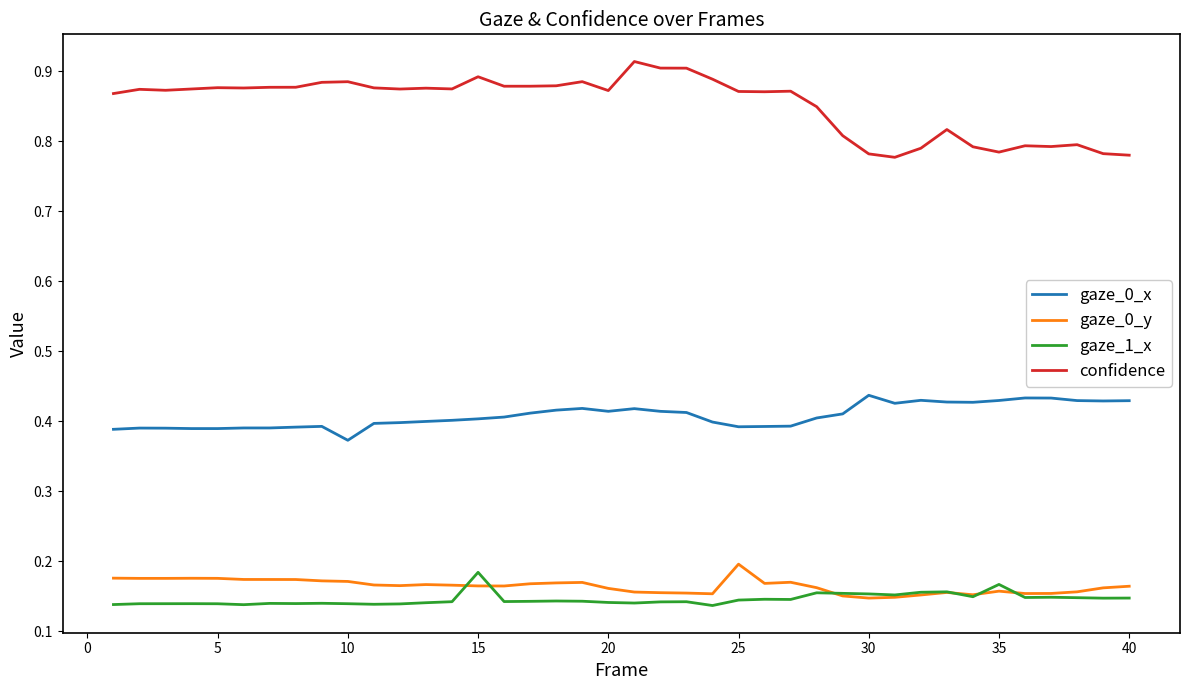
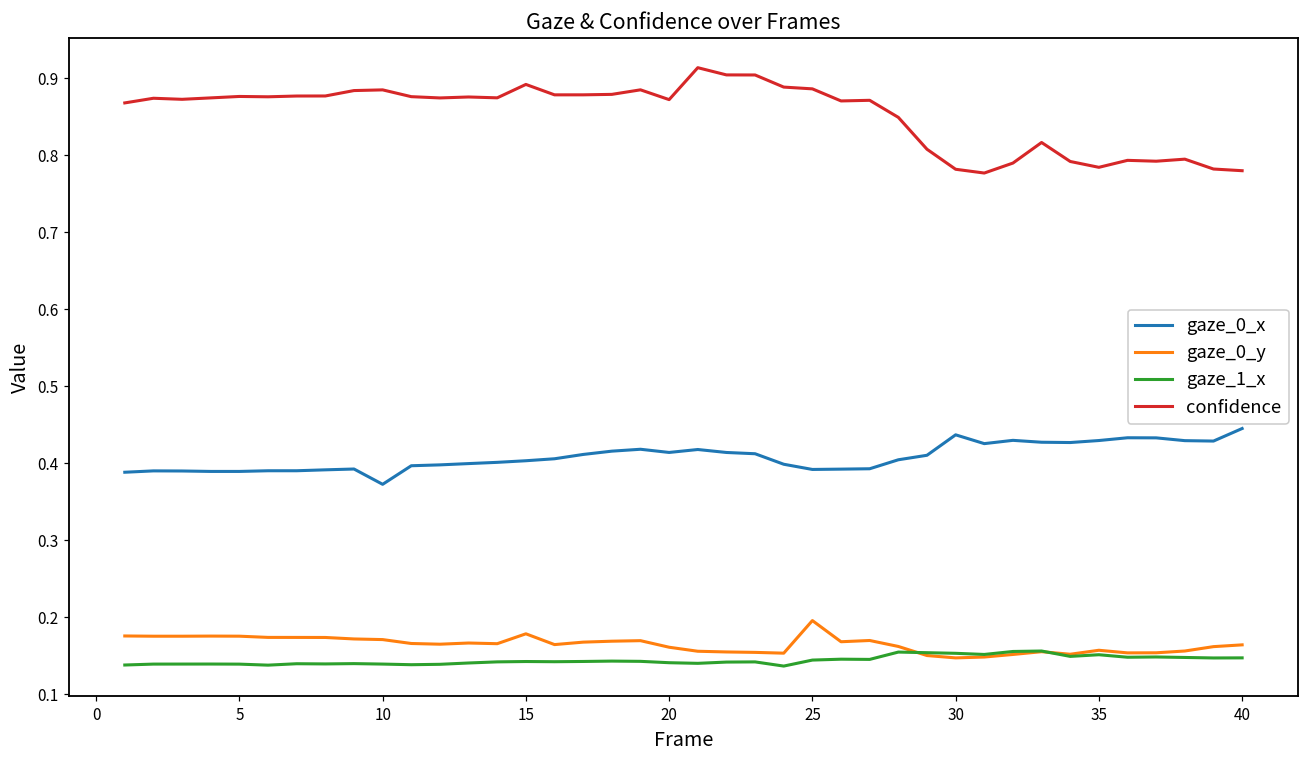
gaze_0_y, 15: 0.16 -> 0.18
gaze_1_x, 15: 0.18 -> 0.14
confidence, 25: 0.87 -> 0.89
gaze_1_x, 35: 0.17 -> 0.15
gaze_0_x, 40: 0.43 -> 0.45
